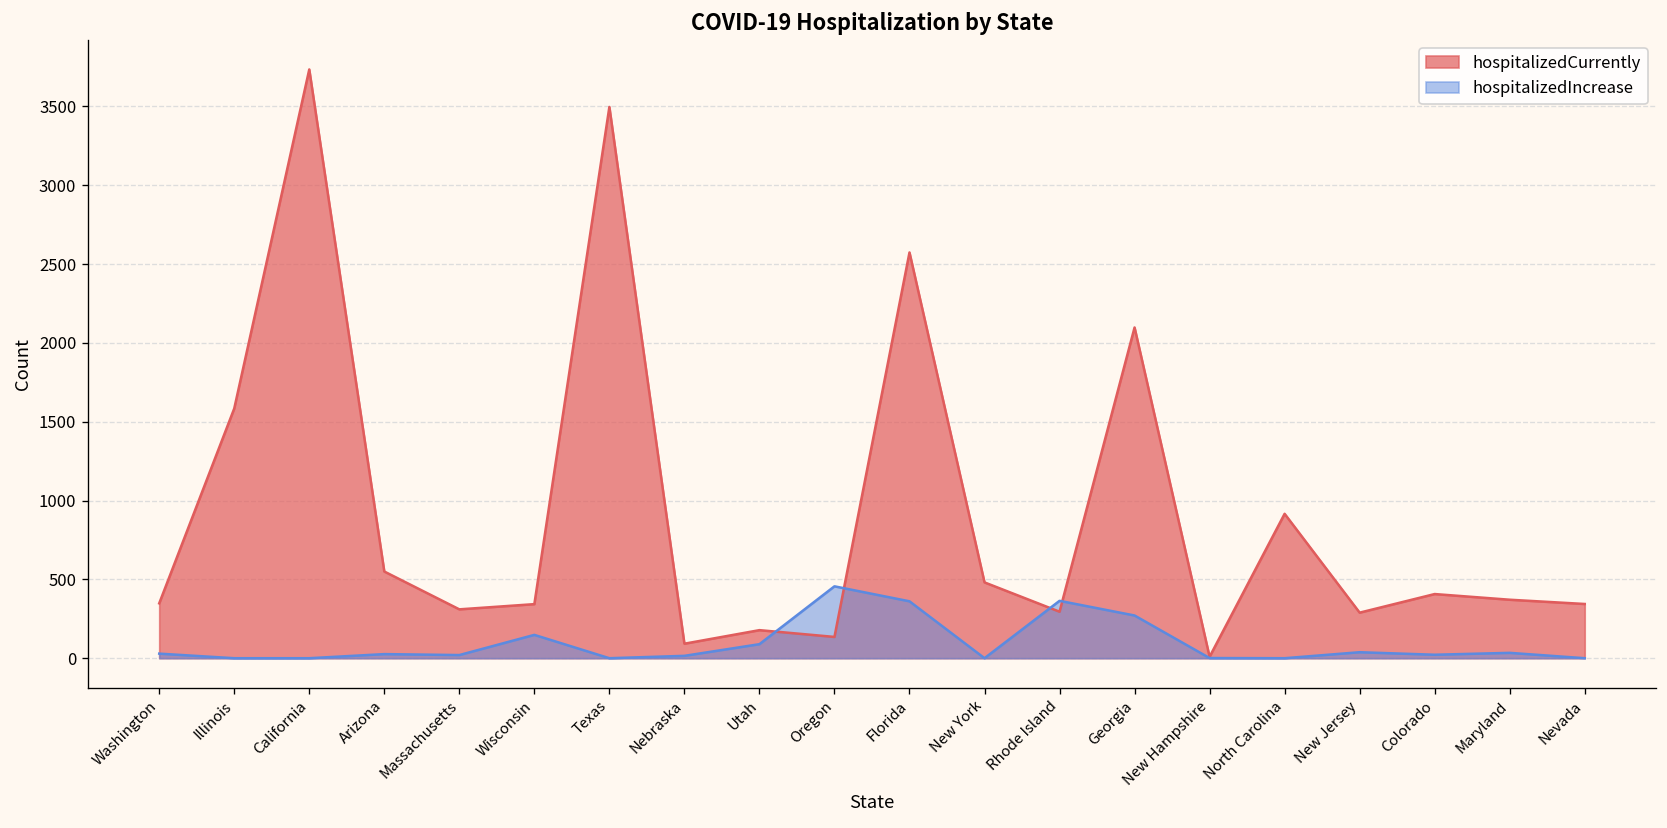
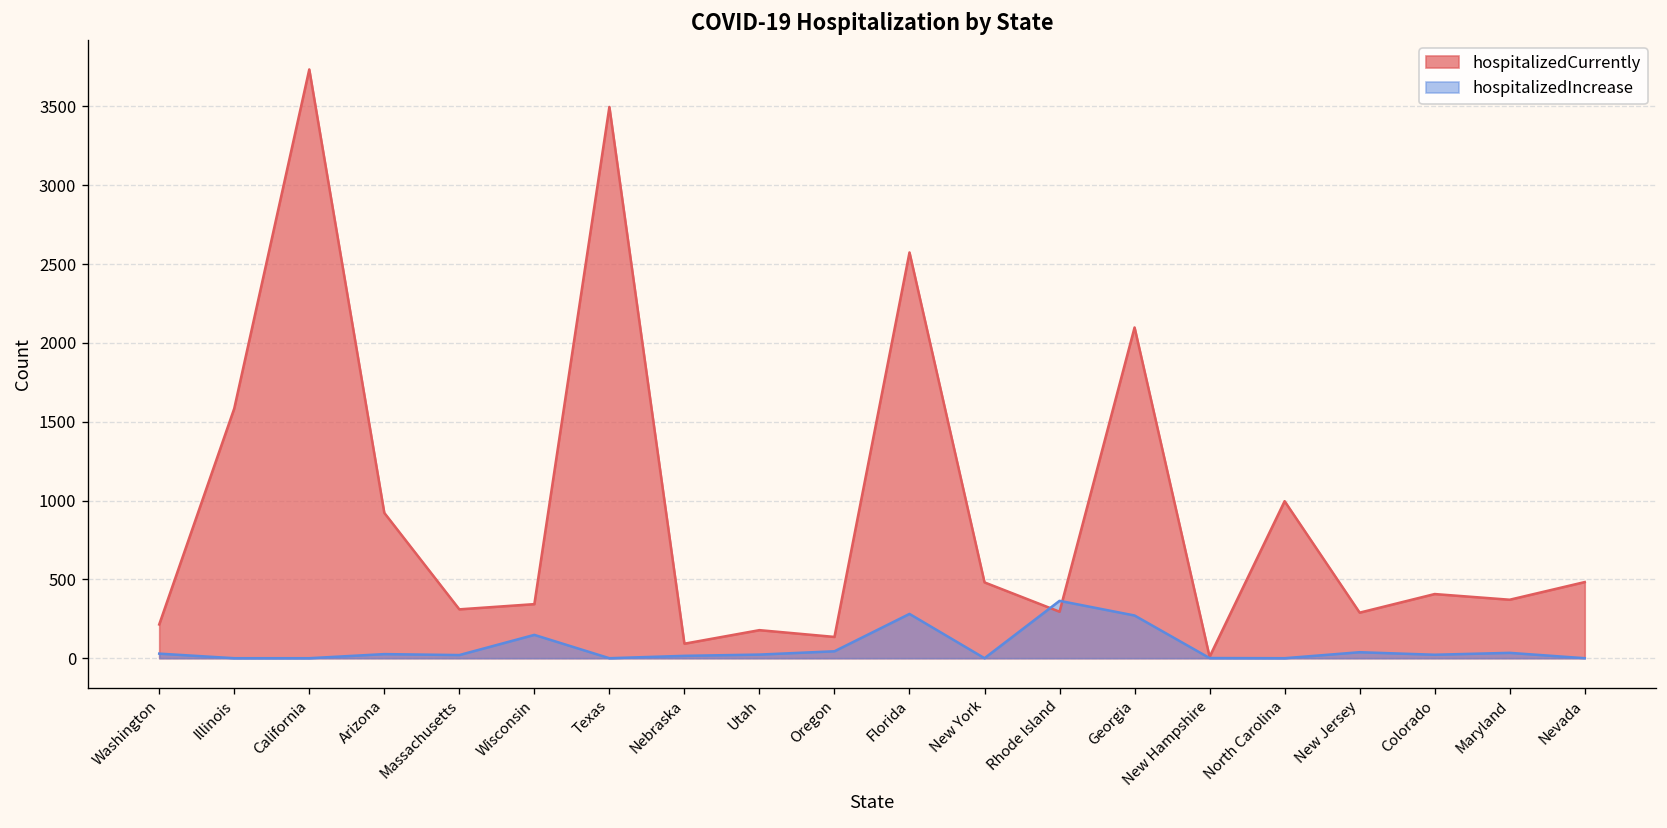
hospitalizedCurrently, Washington: 350 -> 210
hospitalizedCurrently, Arizona: 550 -> 920
hospitalizedIncrease, Utah: 90 -> 20
hospitalizedIncrease, Oregon: 460 -> 40
hospitalizedIncrease, Florida: 360 -> 280
hospitalizedCurrently, North Carolina: 920 -> 1000
hospitalizedCurrently, Nevada: 340 -> 480
